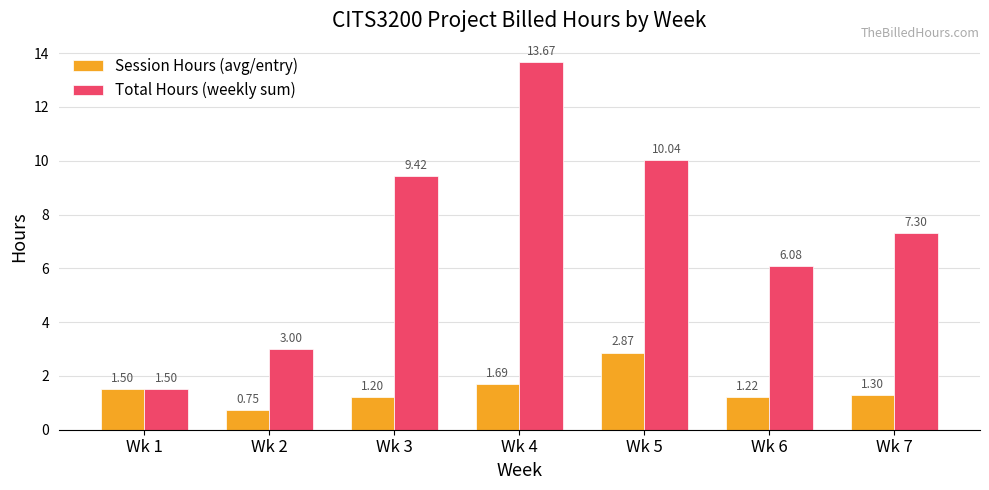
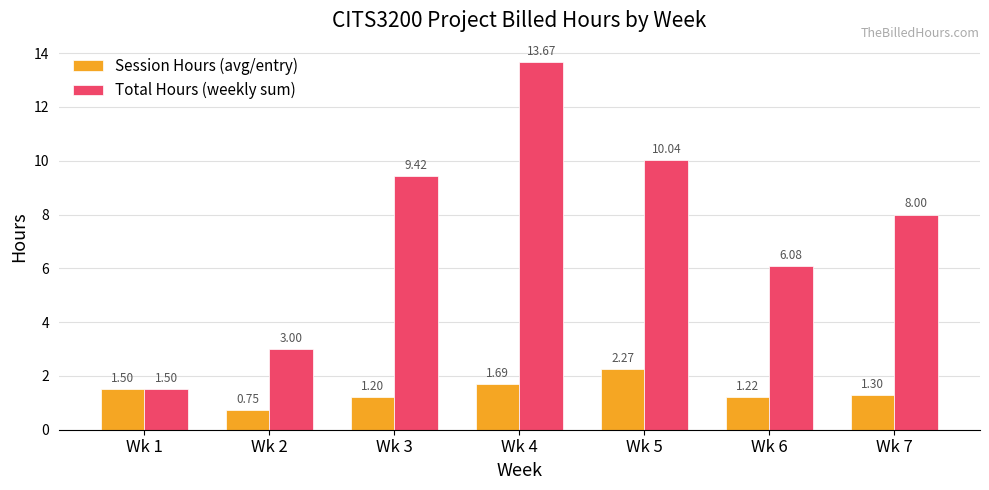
Session Hours (avg/entry), Wk 5: 2.87 -> 2.27
Total Hours (weekly sum), Wk 7: 7.30 -> 8.00
